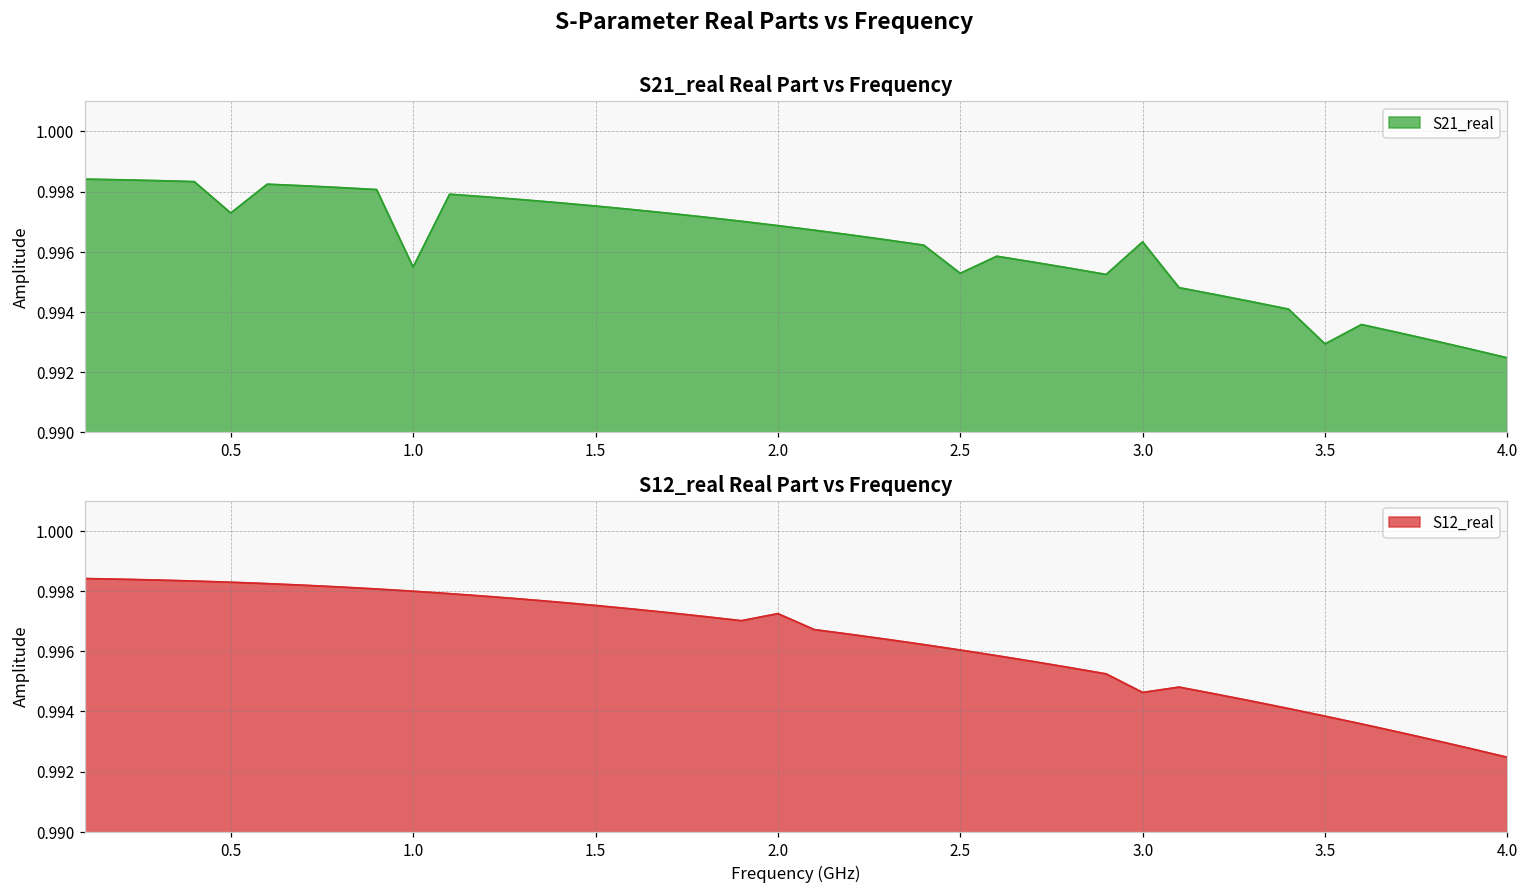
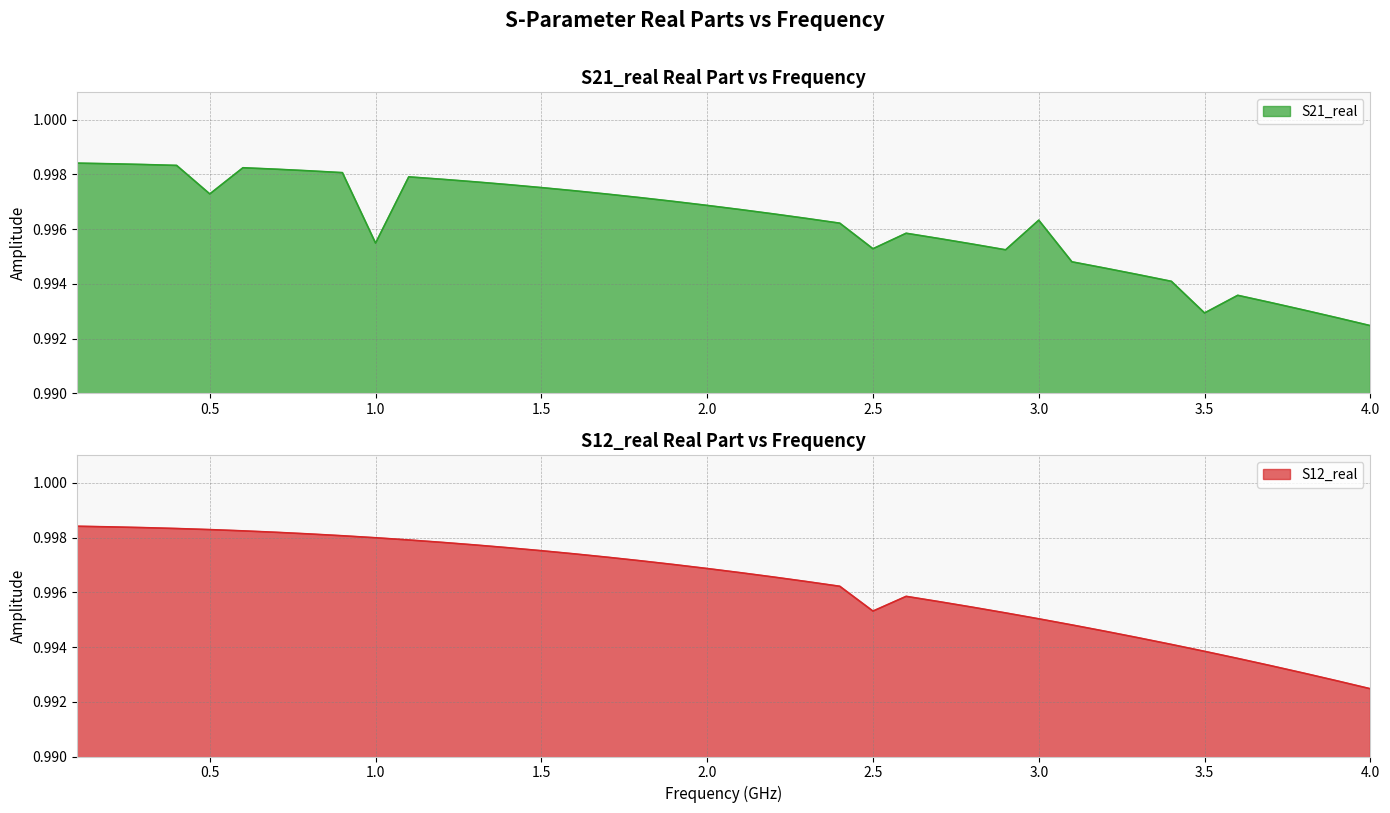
S12_real Real Part vs Frequency, 2.0: 0.9972 -> 0.9969
S12_real Real Part vs Frequency, 2.5: 0.9960 -> 0.9953
S12_real Real Part vs Frequency, 3.0: 0.9946 -> 0.9950
